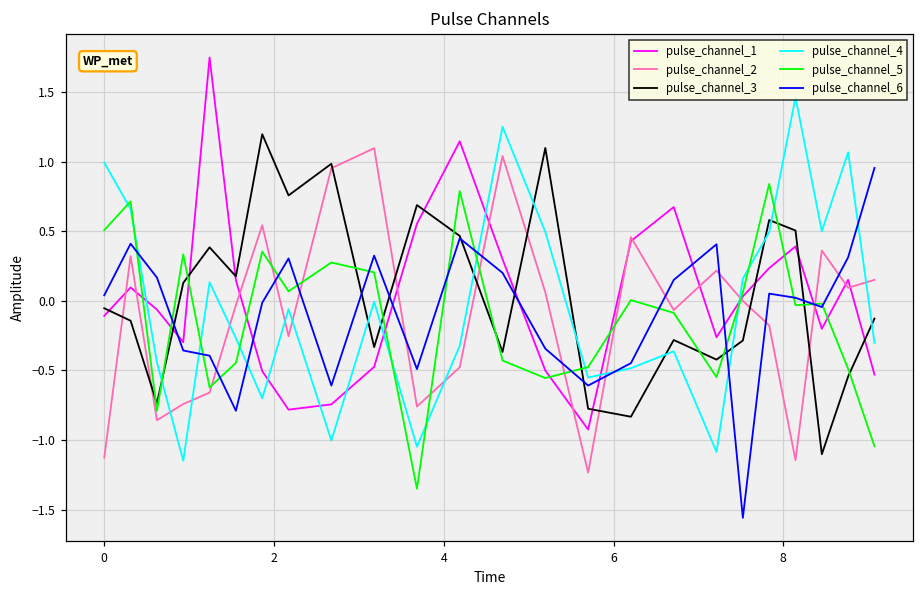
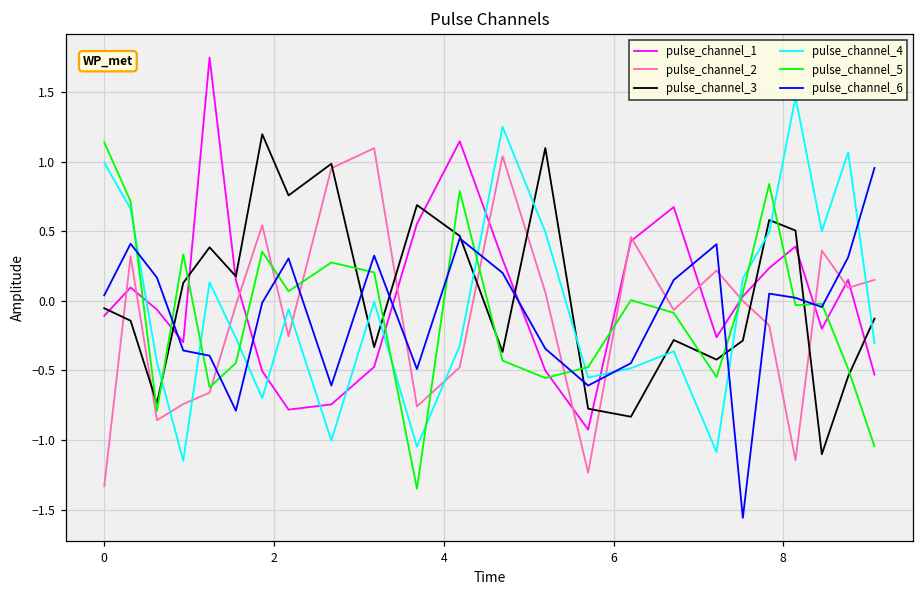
pulse_channel_2, 0: -1.13 -> -1.33
pulse_channel_5, 0: 0.51 -> 1.14
